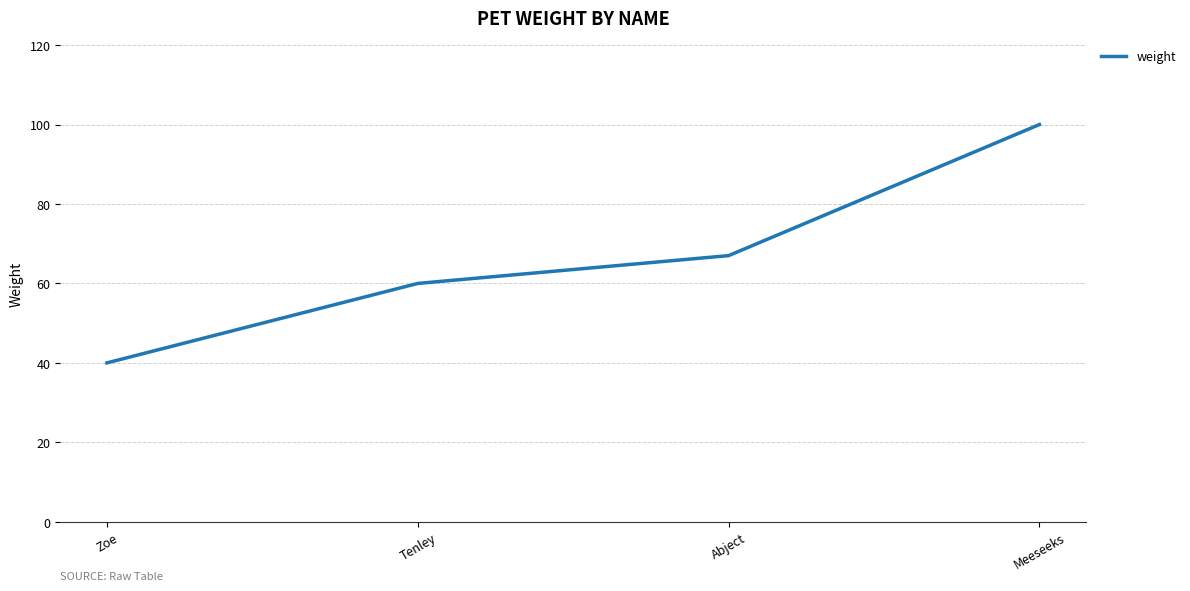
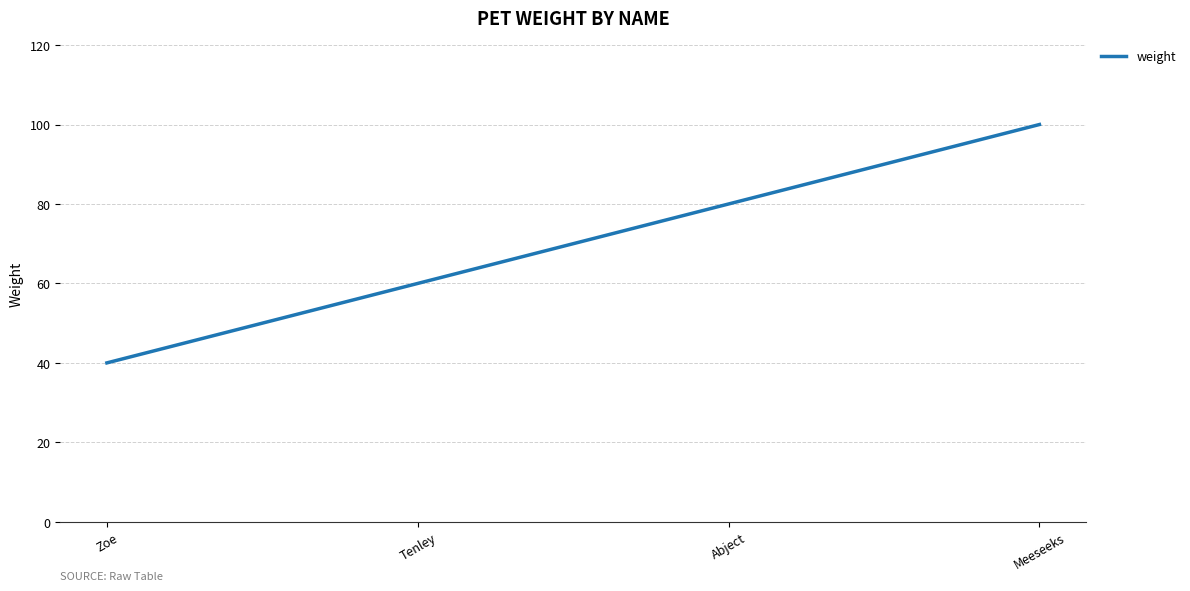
Abject: 67 -> 80
